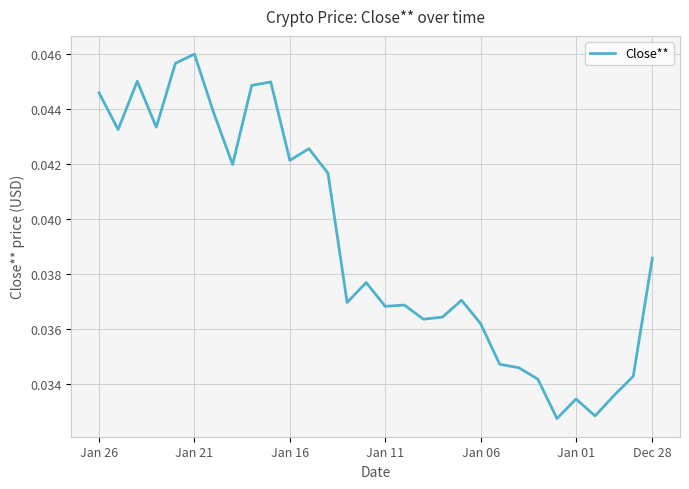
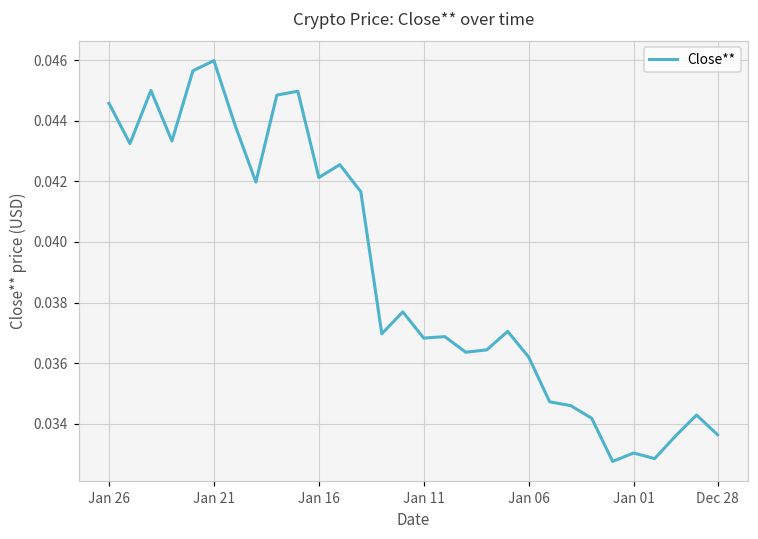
Jan 01: 0.0335 -> 0.0330
Dec 28: 0.0386 -> 0.0336
